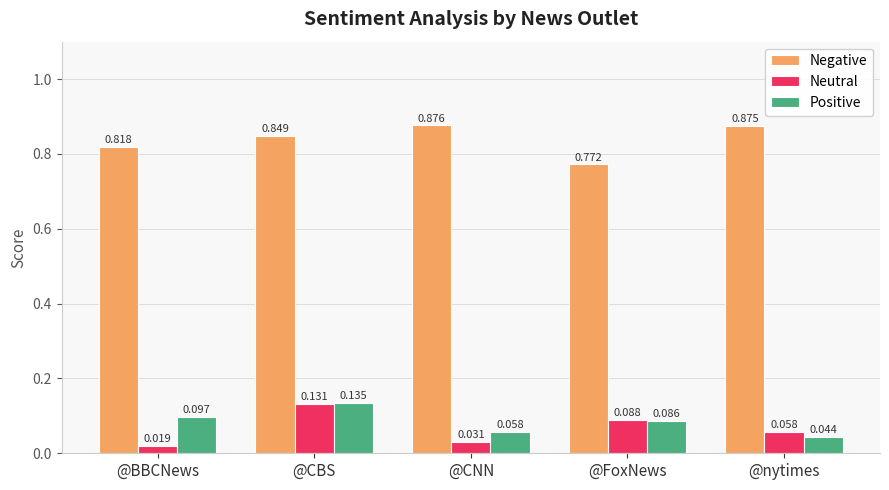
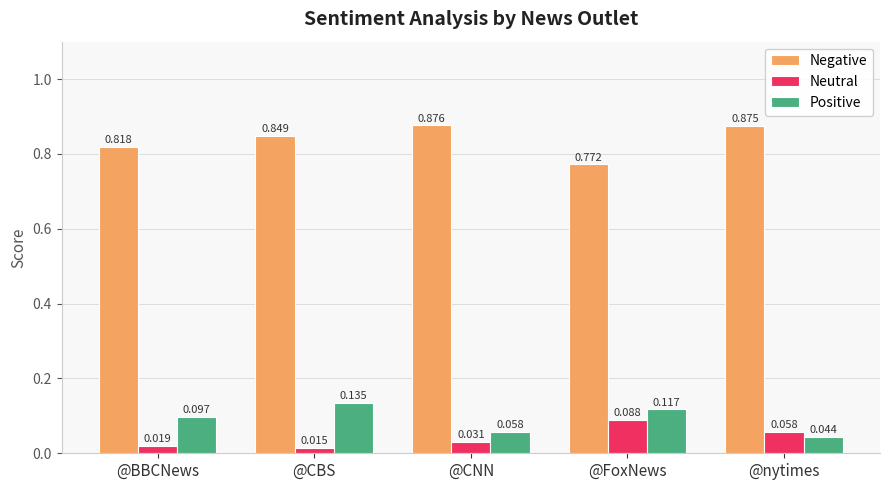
Neutral, @CBS: 0.131 -> 0.015
Positive, @FoxNews: 0.086 -> 0.117
